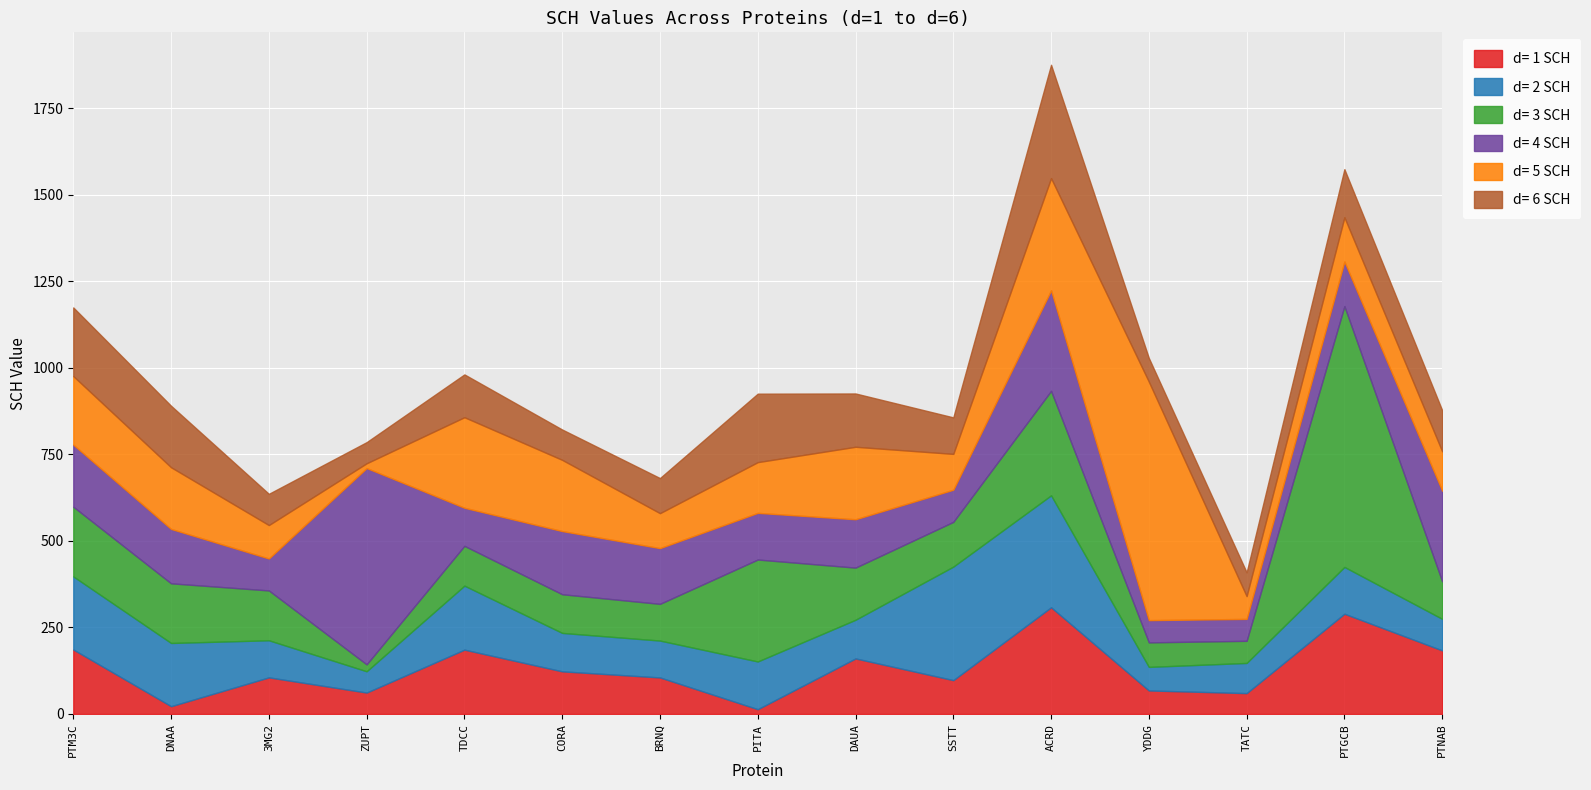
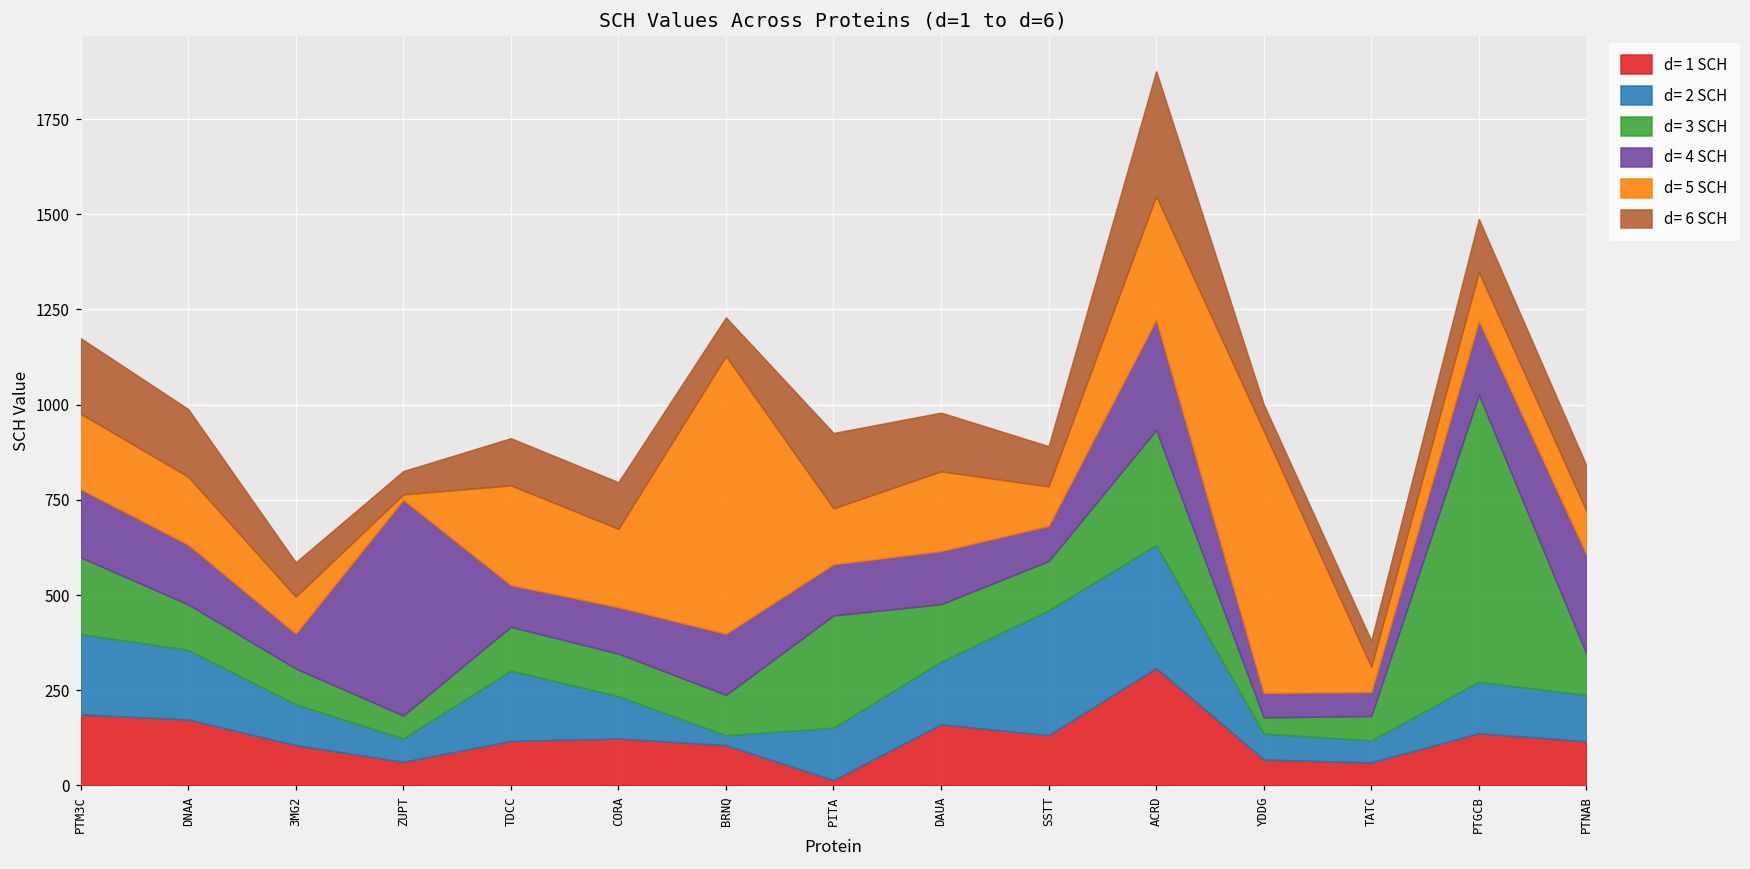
d= 1 SCH, DNAA: 20 -> 170
d= 3 SCH, DNAA: 170 -> 120
d= 3 SCH, 3MG2: 140 -> 90
d= 3 SCH, ZUPT: 20 -> 60
d= 1 SCH, TDCC: 190 -> 120
d= 4 SCH, CORA: 180 -> 120
d= 6 SCH, CORA: 90 -> 120
d= 2 SCH, BRNQ: 110 -> 30
d= 5 SCH, BRNQ: 100 -> 730
d= 2 SCH, DAUA: 110 -> 160
d= 1 SCH, SSTT: 100 -> 130
d= 3 SCH, YDDG: 70 -> 40
d= 2 SCH, TATC: 90 -> 60
d= 1 SCH, PTGCB: 290 -> 140
d= 4 SCH, PTGCB: 130 -> 200
d= 1 SCH, PTNAB: 180 -> 120
d= 2 SCH, PTNAB: 90 -> 120
